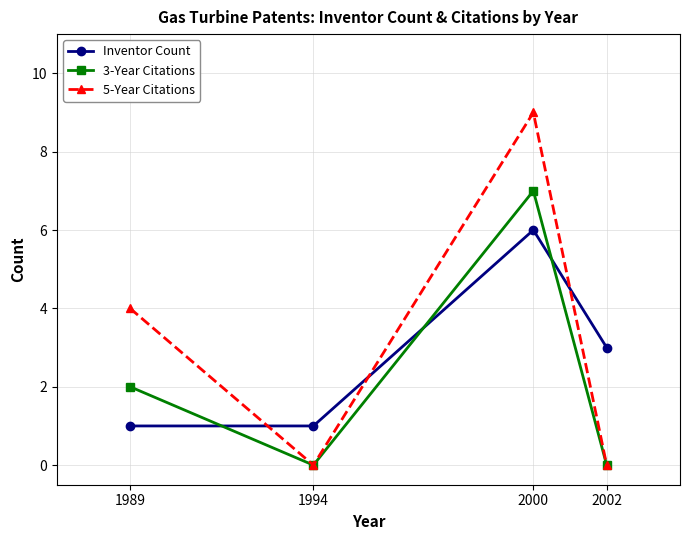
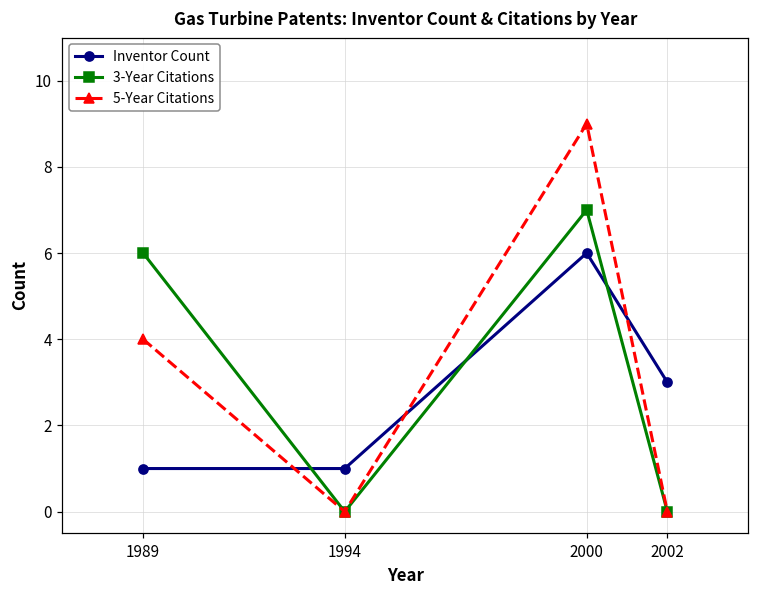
3-Year Citations, 1989: 2 -> 6
